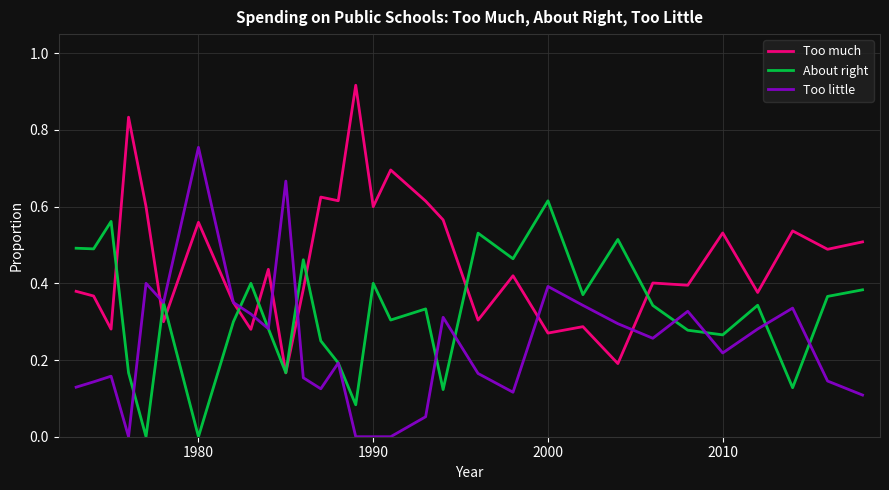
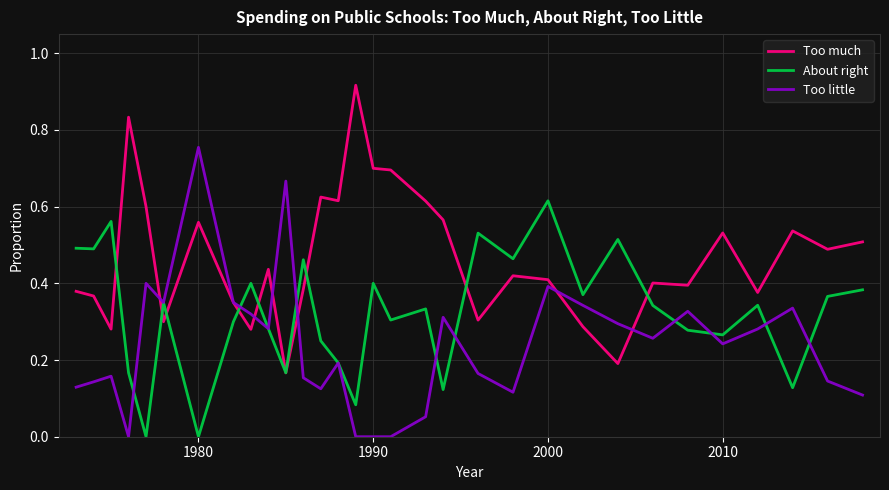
Too much, 1990: 0.6 -> 0.7
Too much, 2000: 0.27 -> 0.41
Too little, 2010: 0.22 -> 0.24
